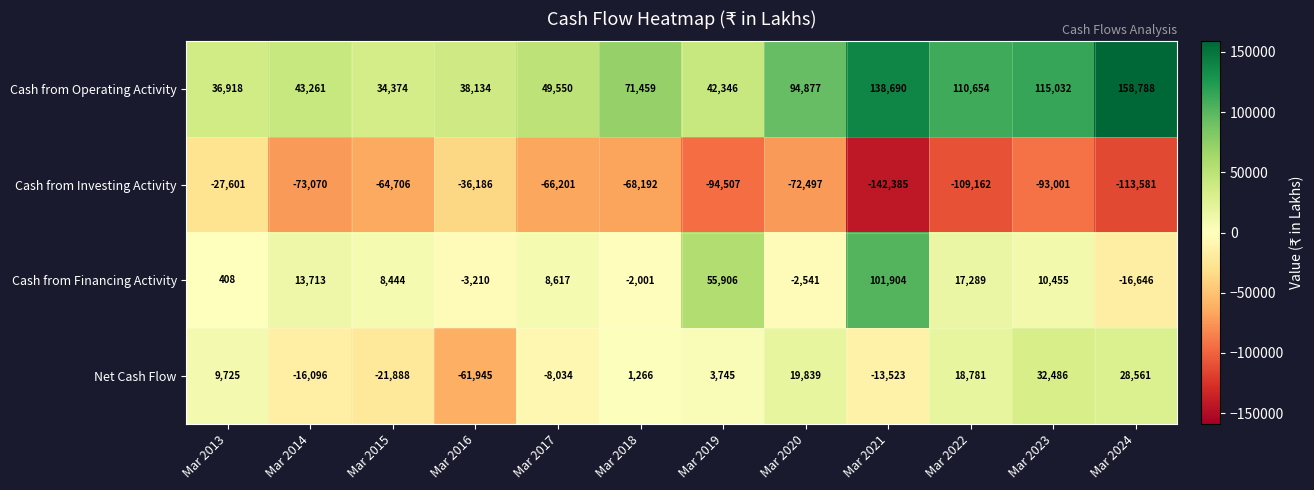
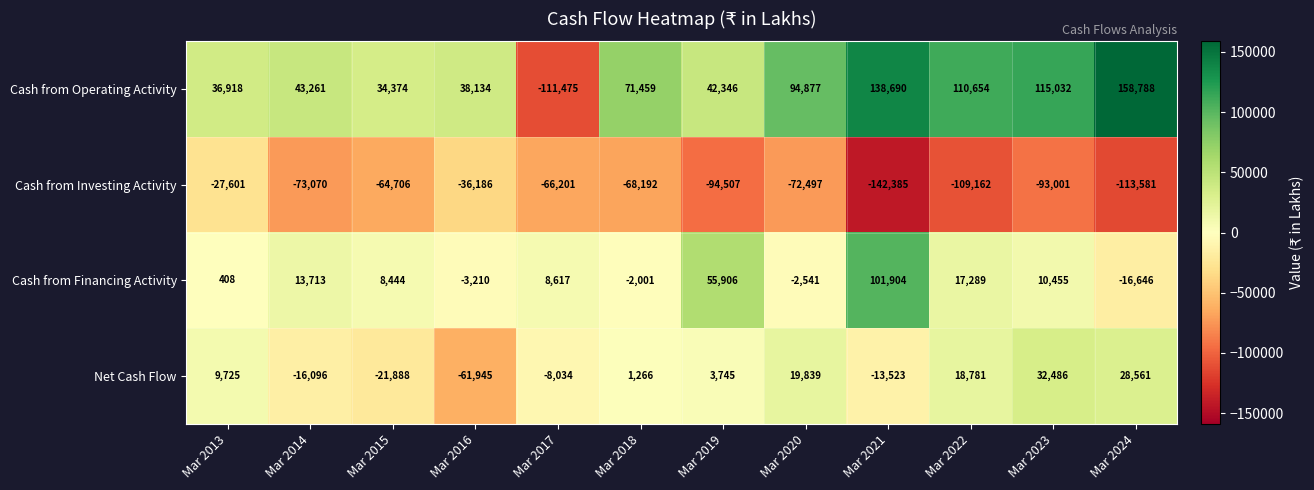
Cash from Operating Activity, Mar 2017: 49,550 -> -111,475
